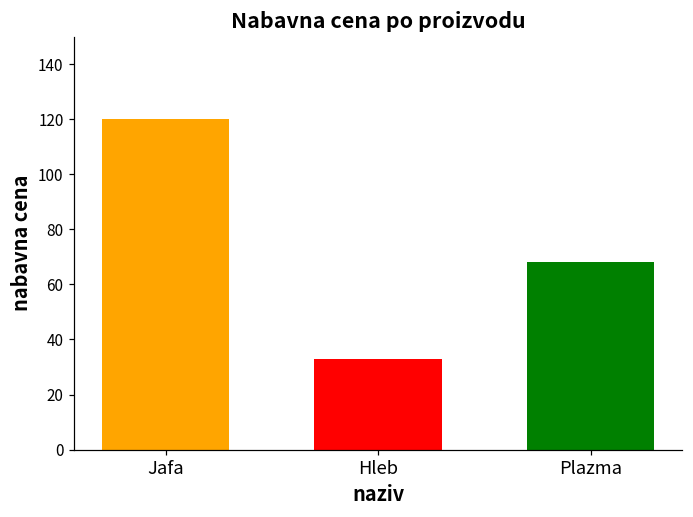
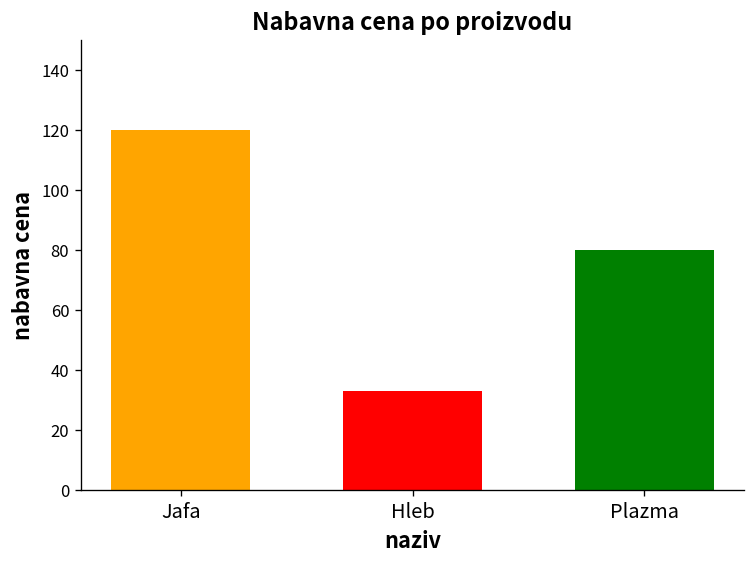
Plazma: 68 -> 80
